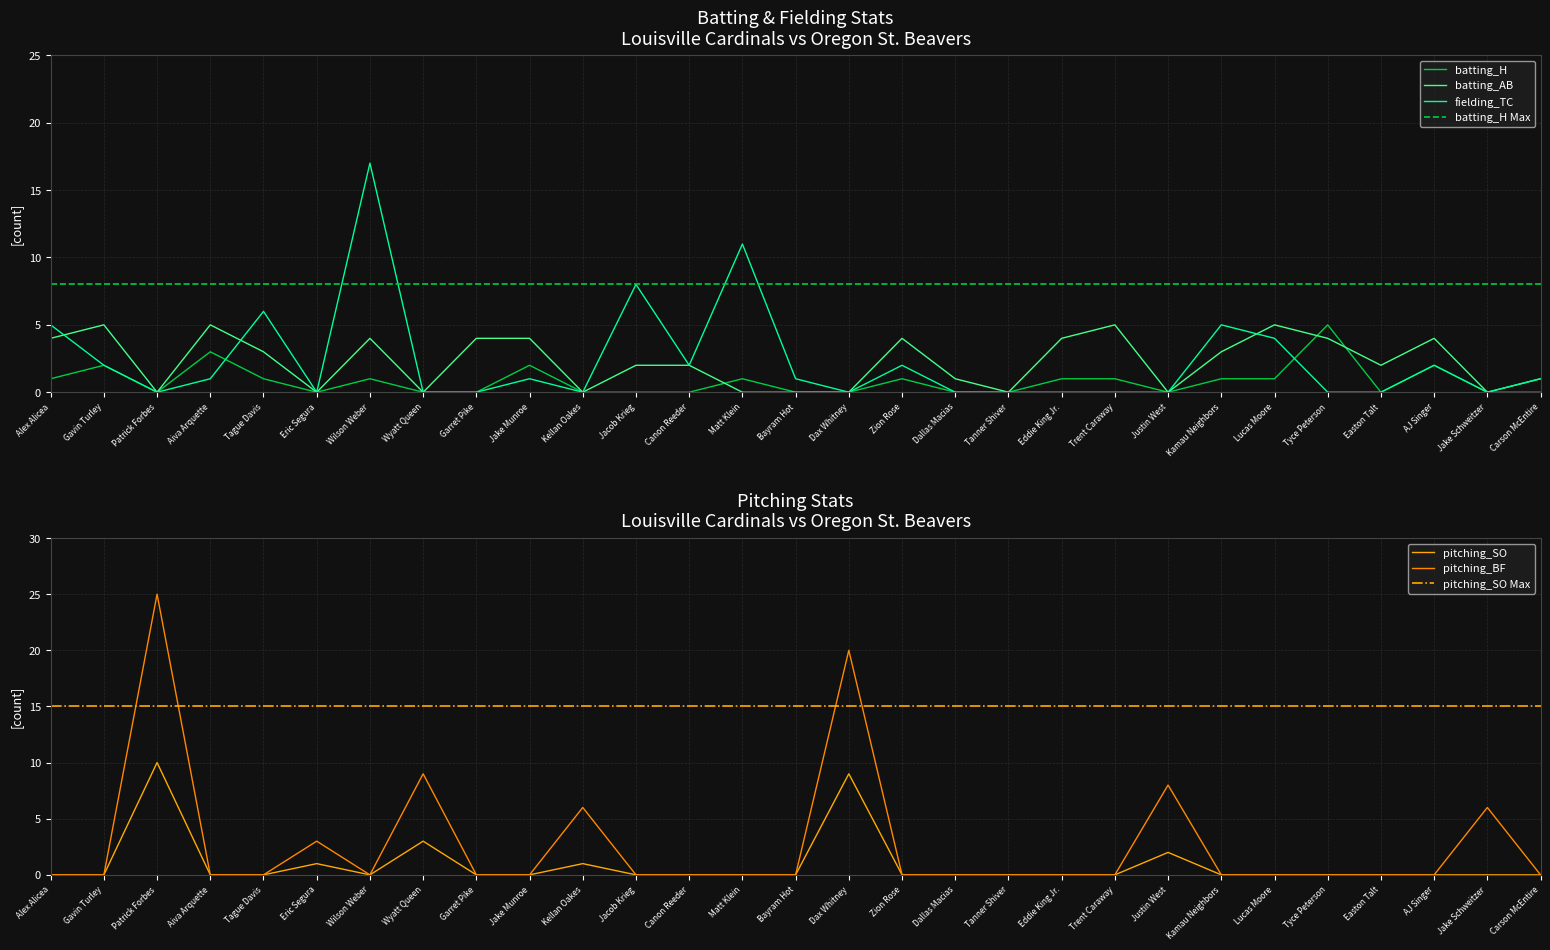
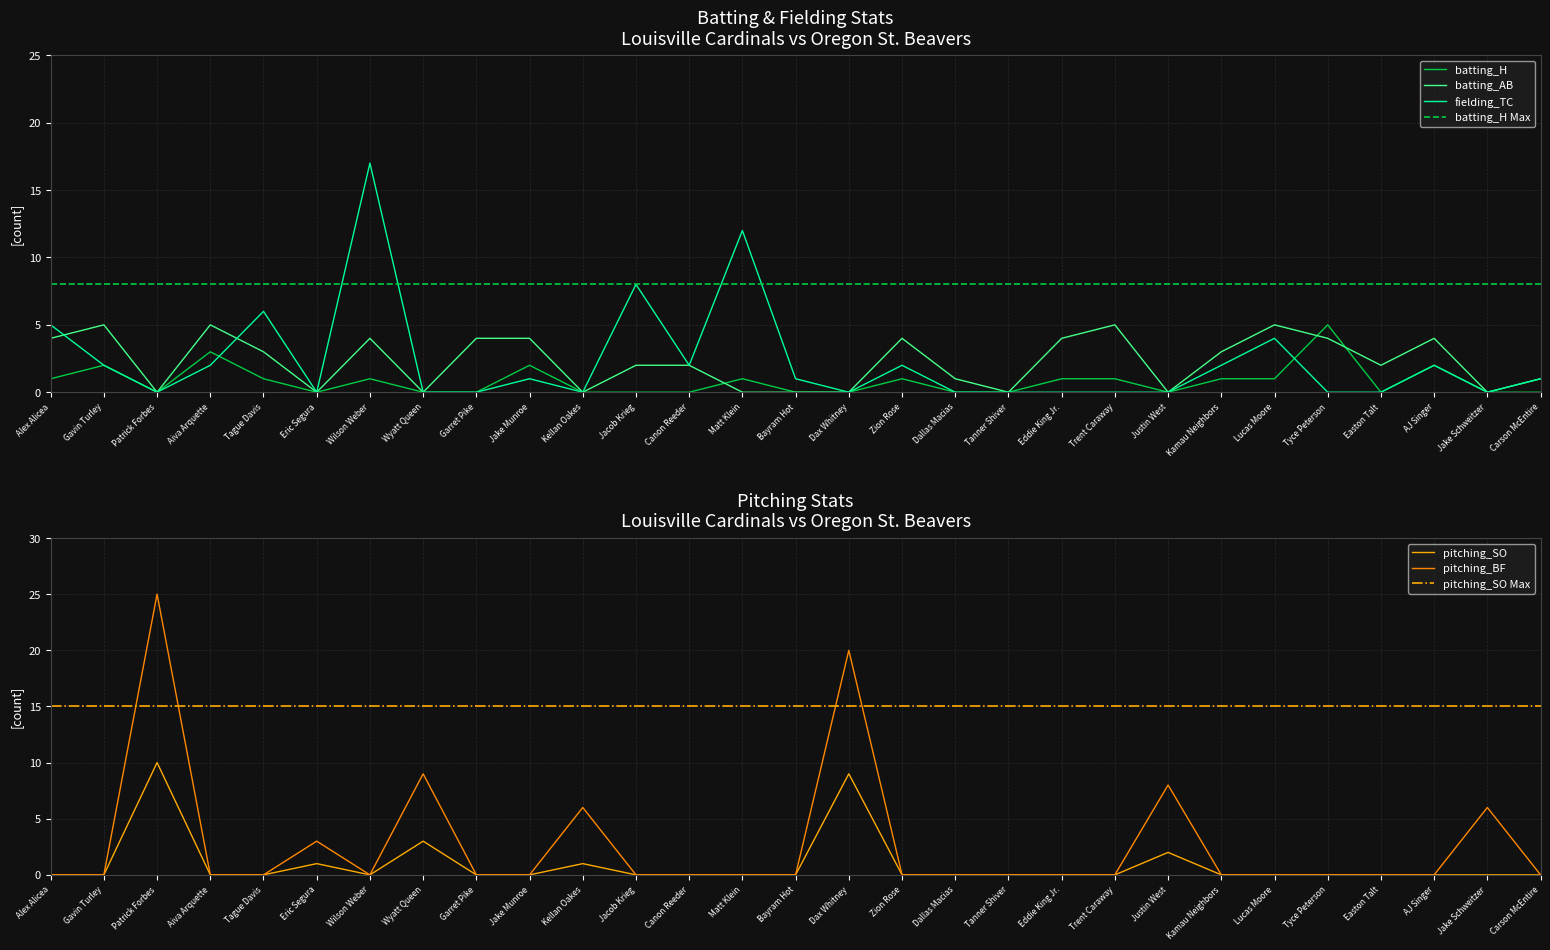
Batting & Fielding Stats Louisville Cardinals vs Oregon St. Beavers, fielding_TC, Aiva Arquette: 1 -> 2
Batting & Fielding Stats Louisville Cardinals vs Oregon St. Beavers, fielding_TC, Matt Klein: 11 -> 12
Batting & Fielding Stats Louisville Cardinals vs Oregon St. Beavers, fielding_TC, Kamau Neighbors: 5 -> 2
